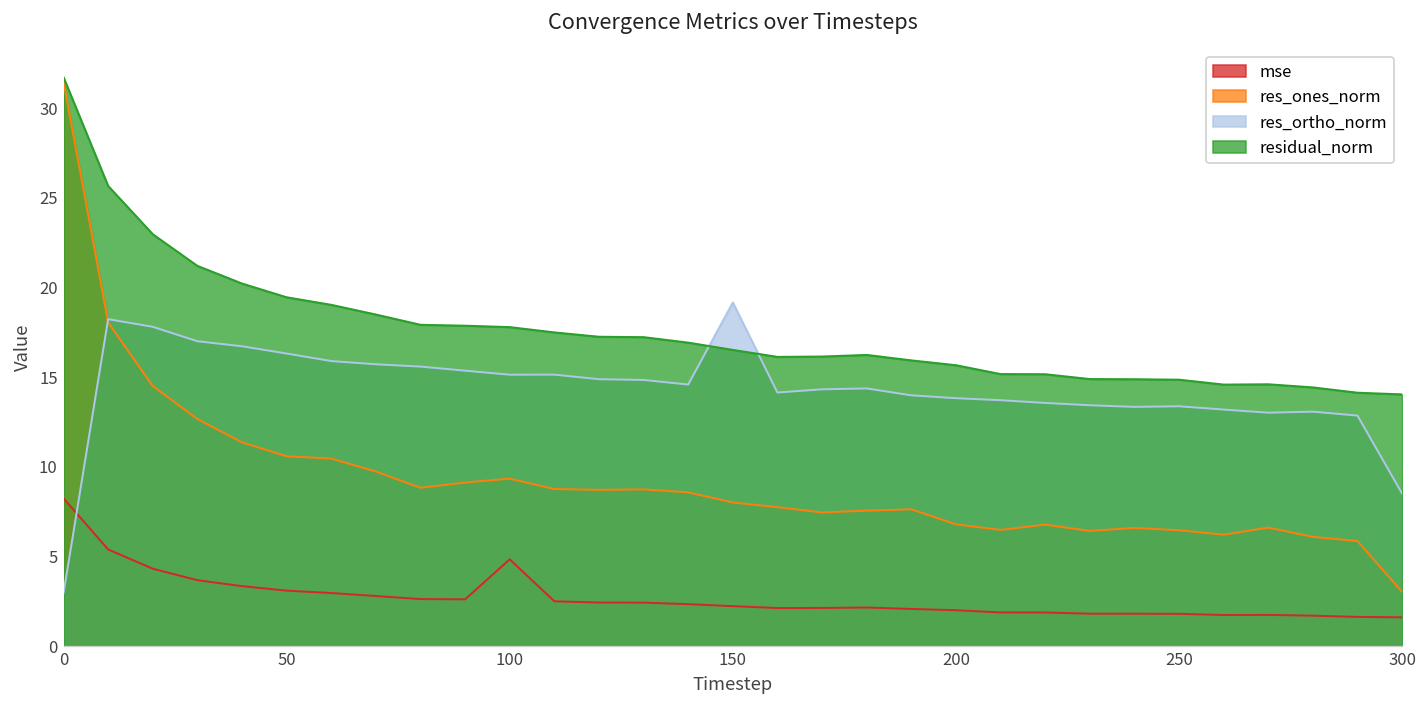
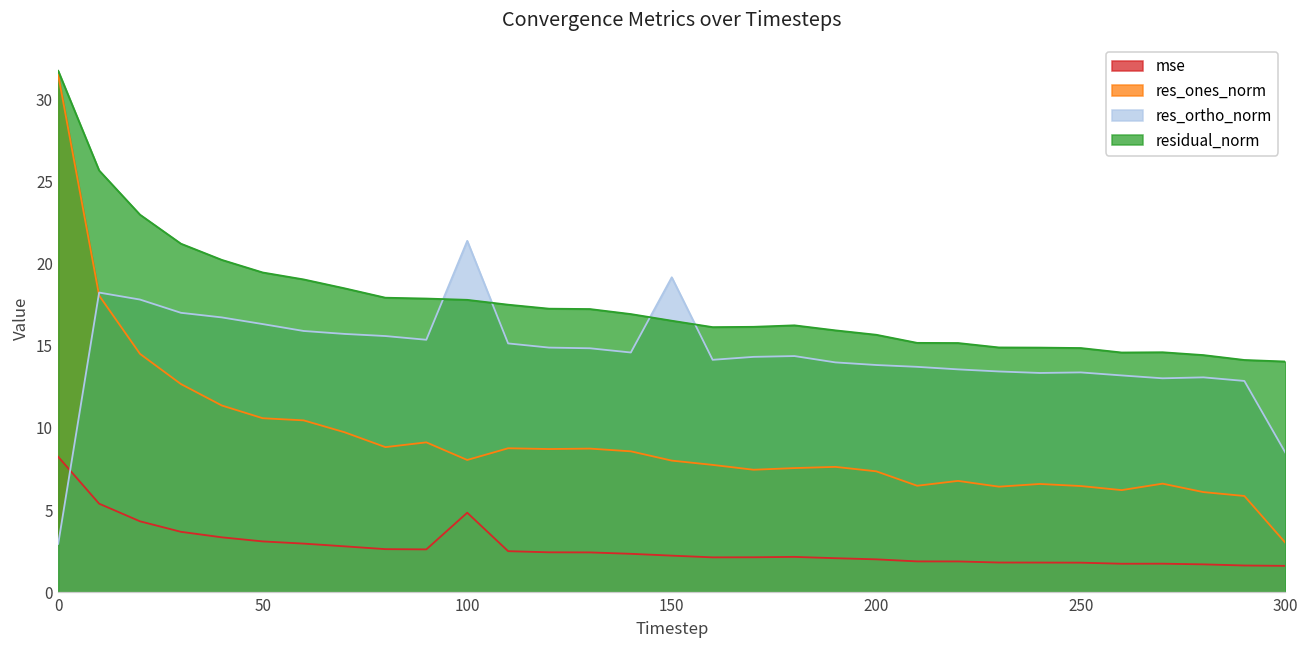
res_ones_norm, 100: 9.3 -> 8.1
res_ortho_norm, 100: 15.1 -> 21.4
res_ones_norm, 200: 6.8 -> 7.4
